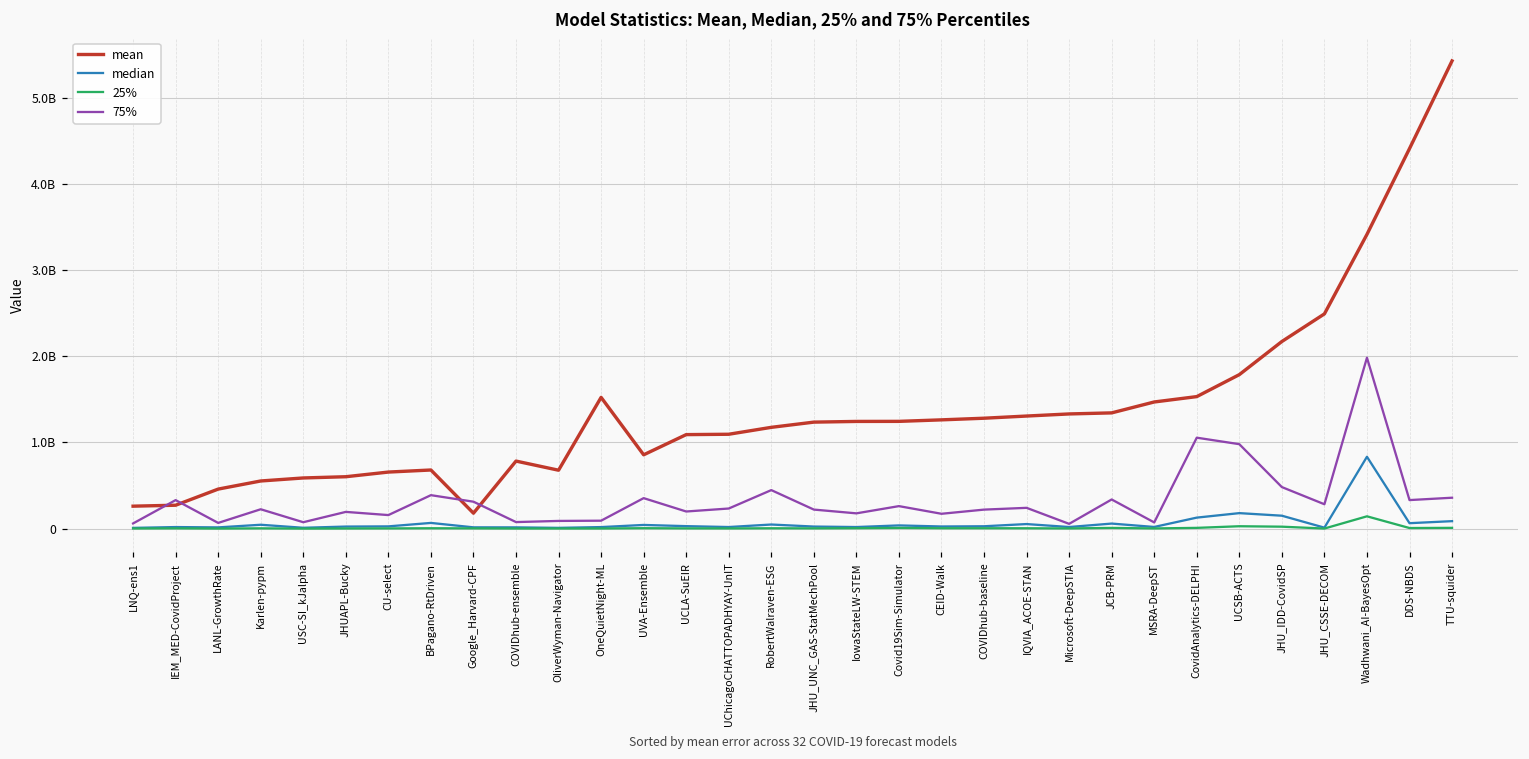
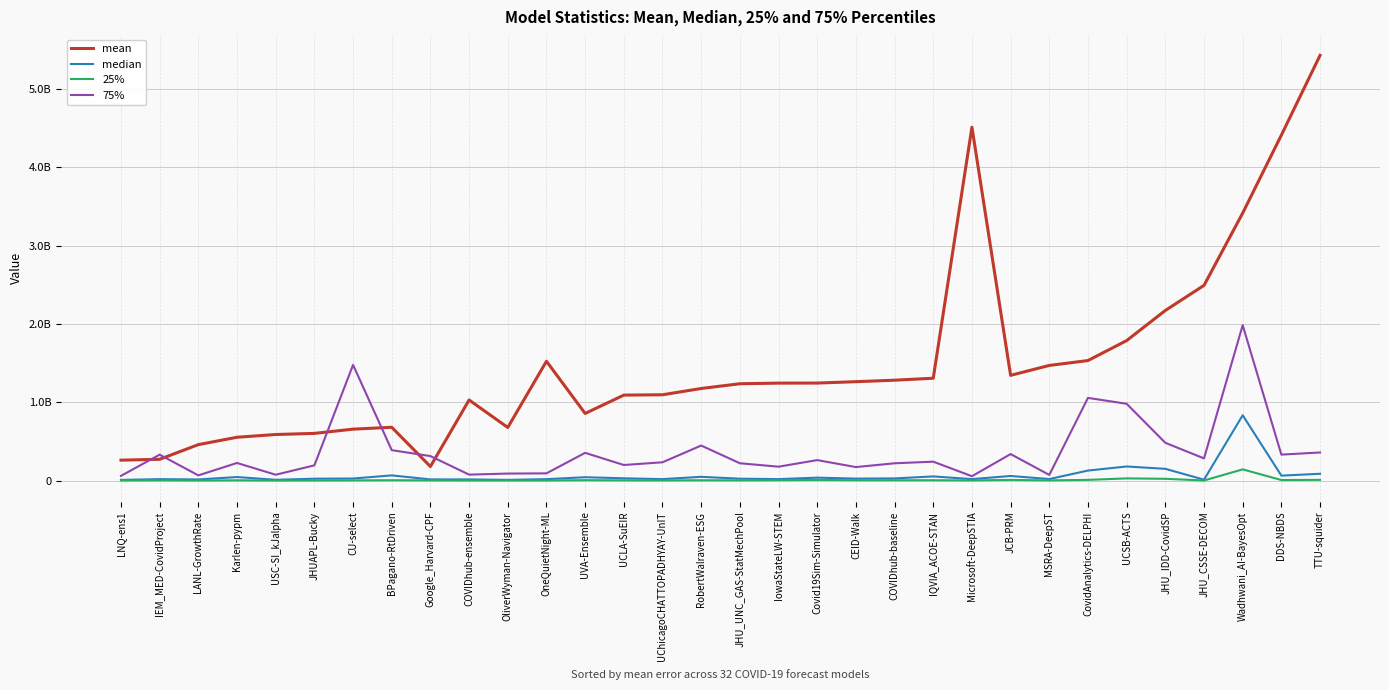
75%, CU-select: 200000000 -> 1500000000
mean, COVIDhub-ensemble: 800000000 -> 1000000000
mean, Microsoft-DeepSTIA: 1300000000 -> 4500000000
